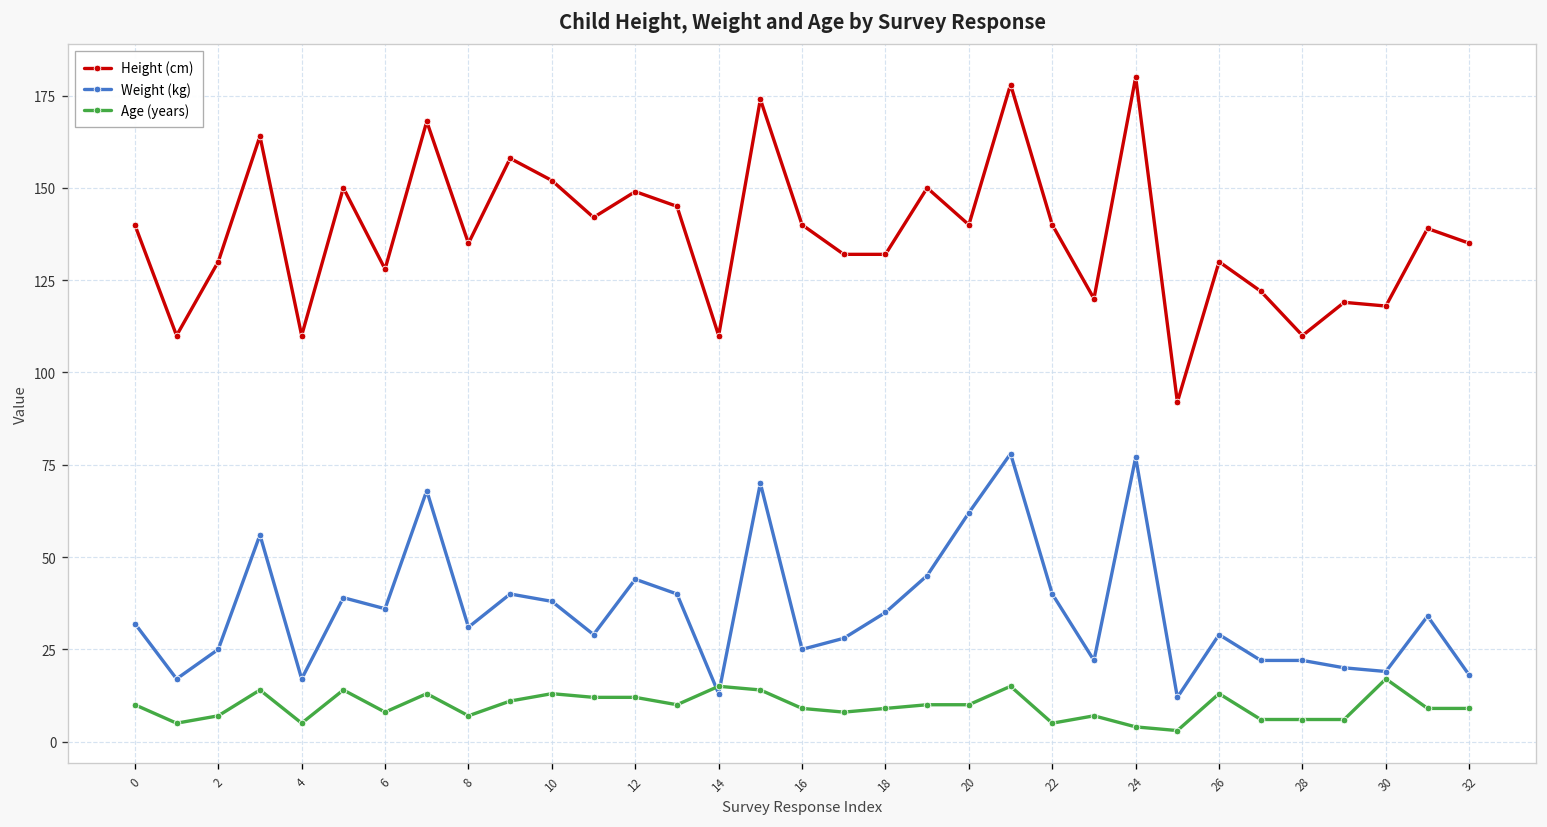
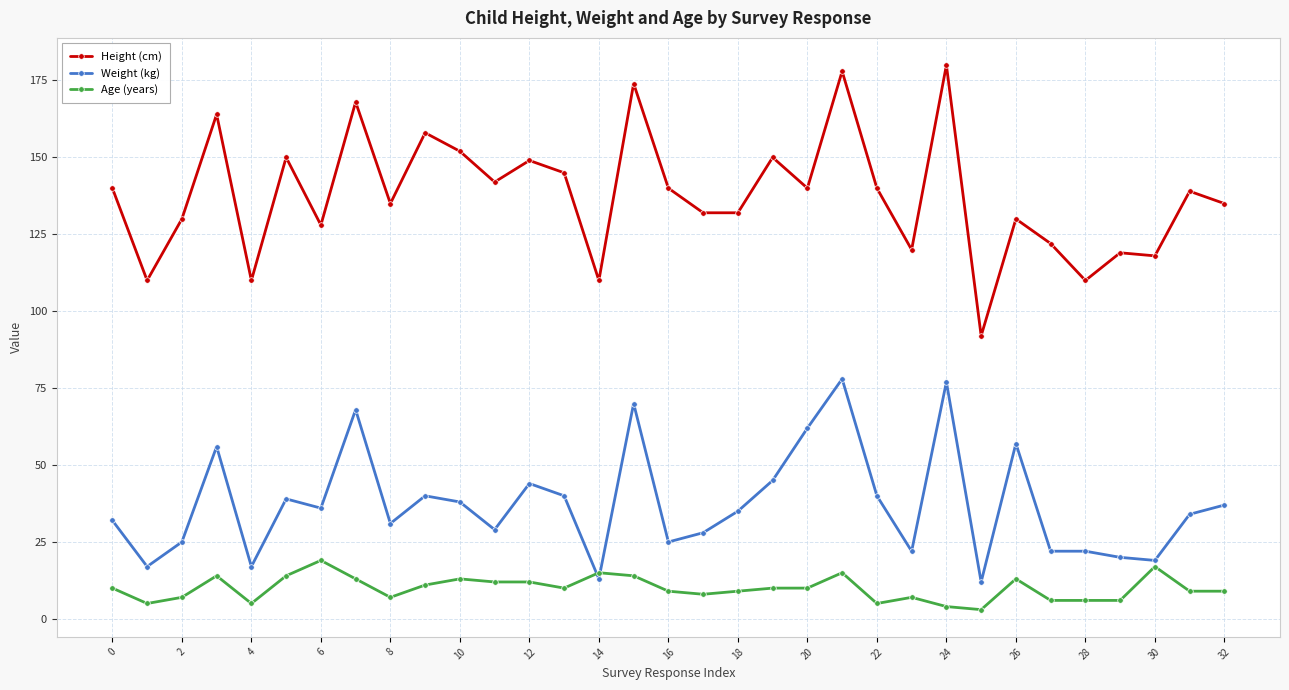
Age (years), 6: 8 -> 19
Weight (kg), 26: 29 -> 57
Weight (kg), 32: 18 -> 37
